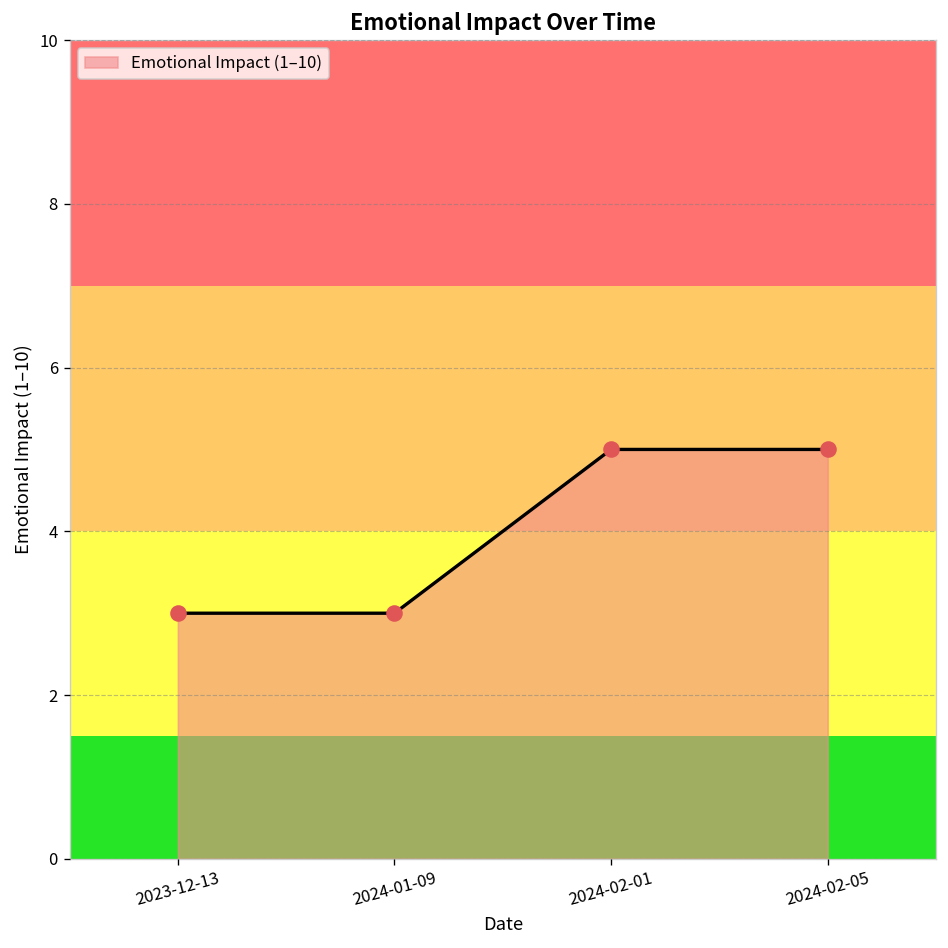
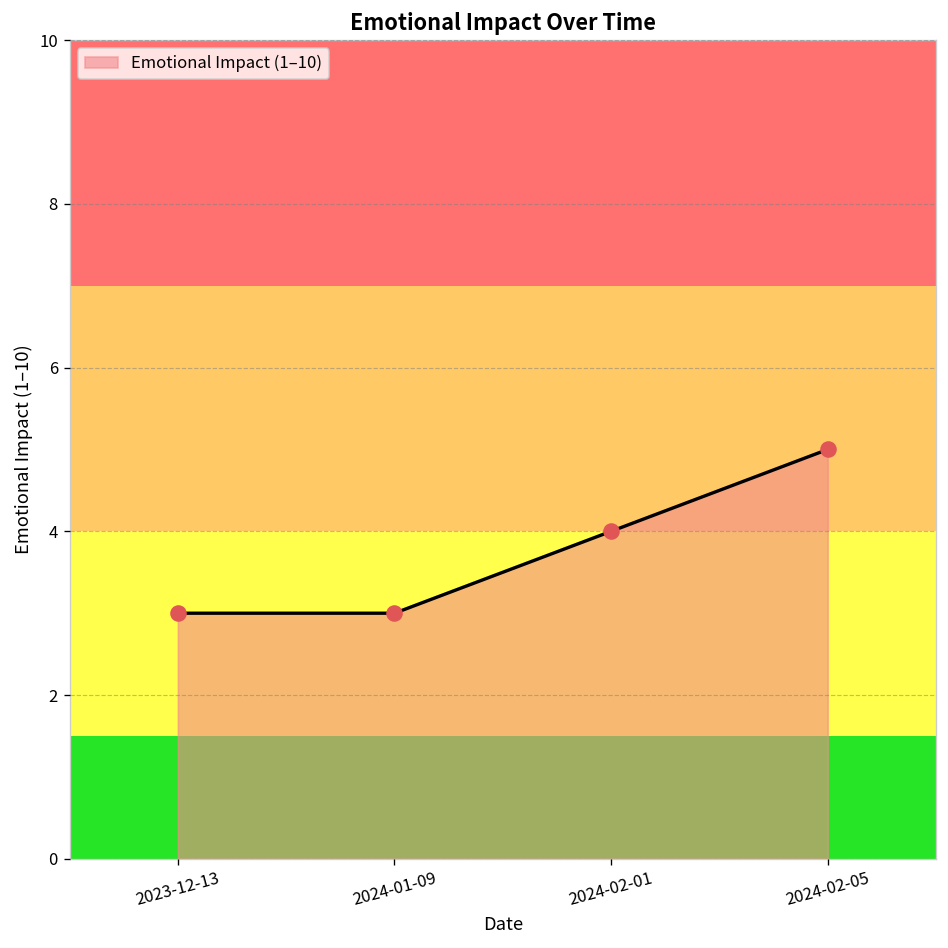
2024-02-01: 5 -> 4
